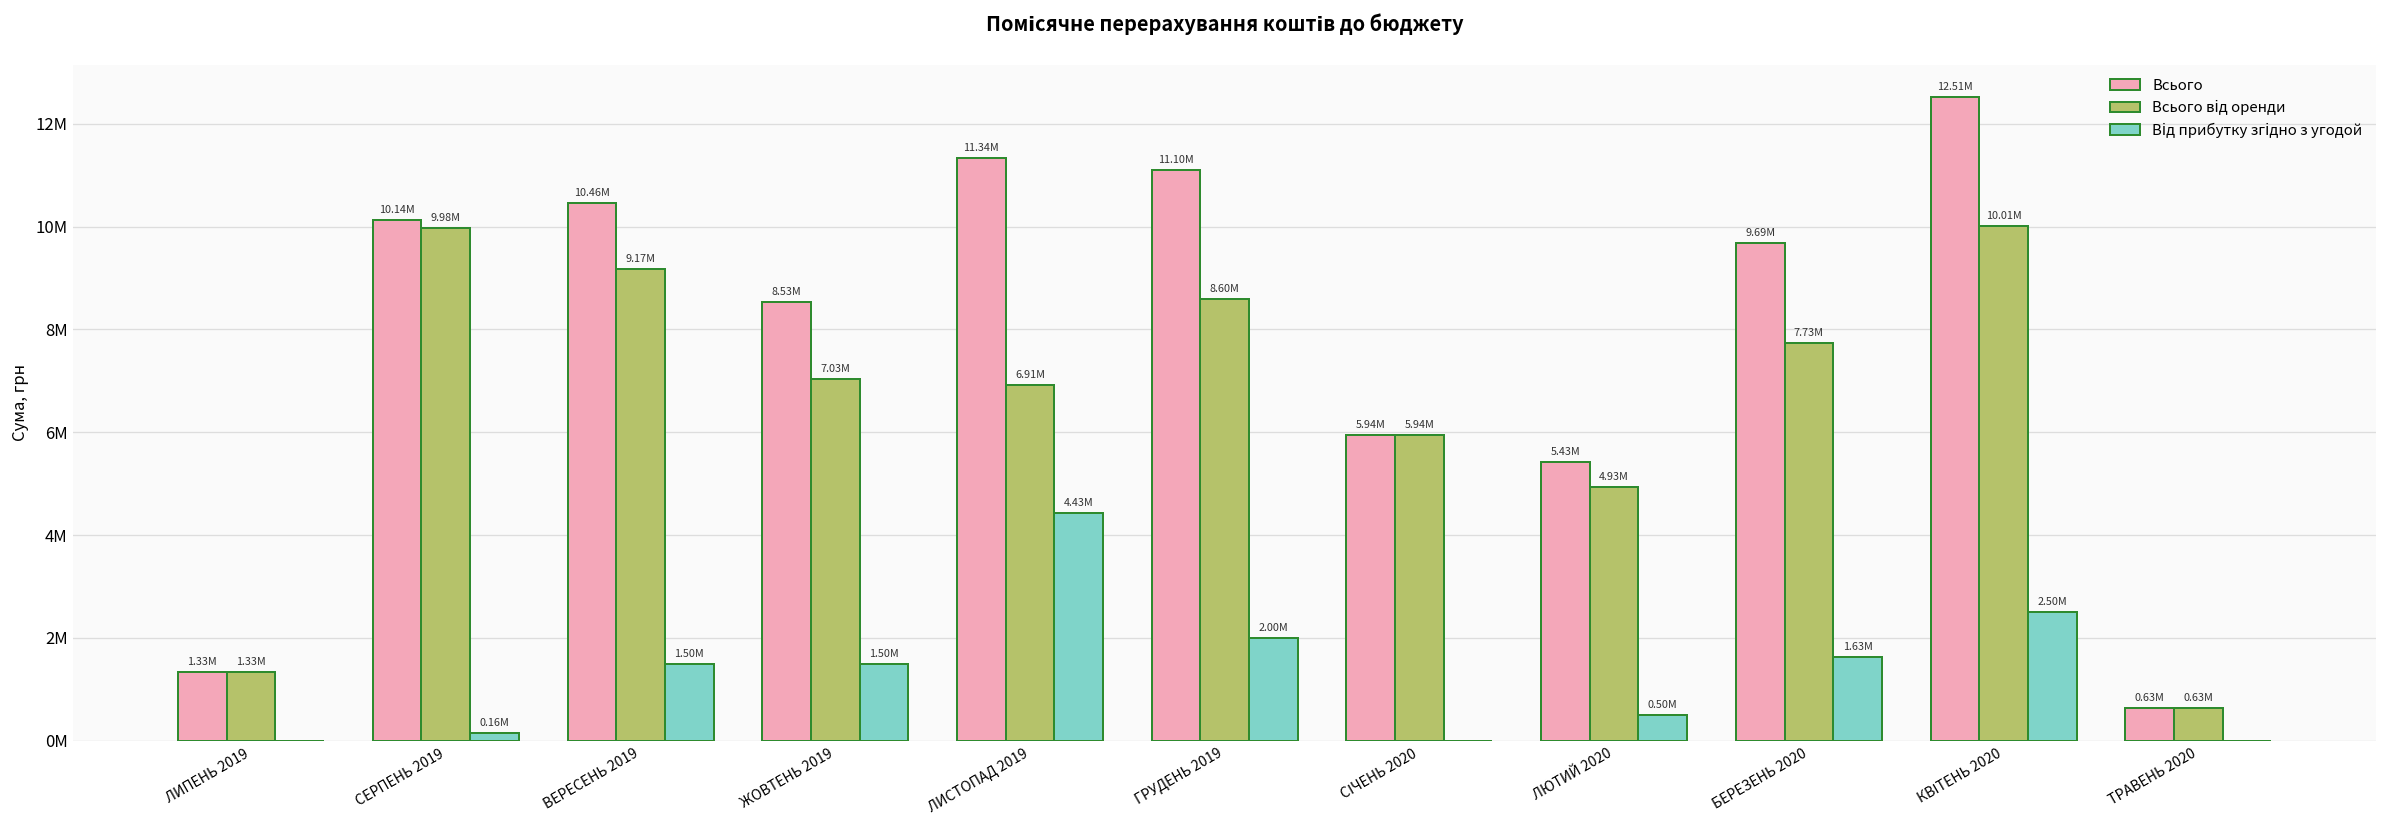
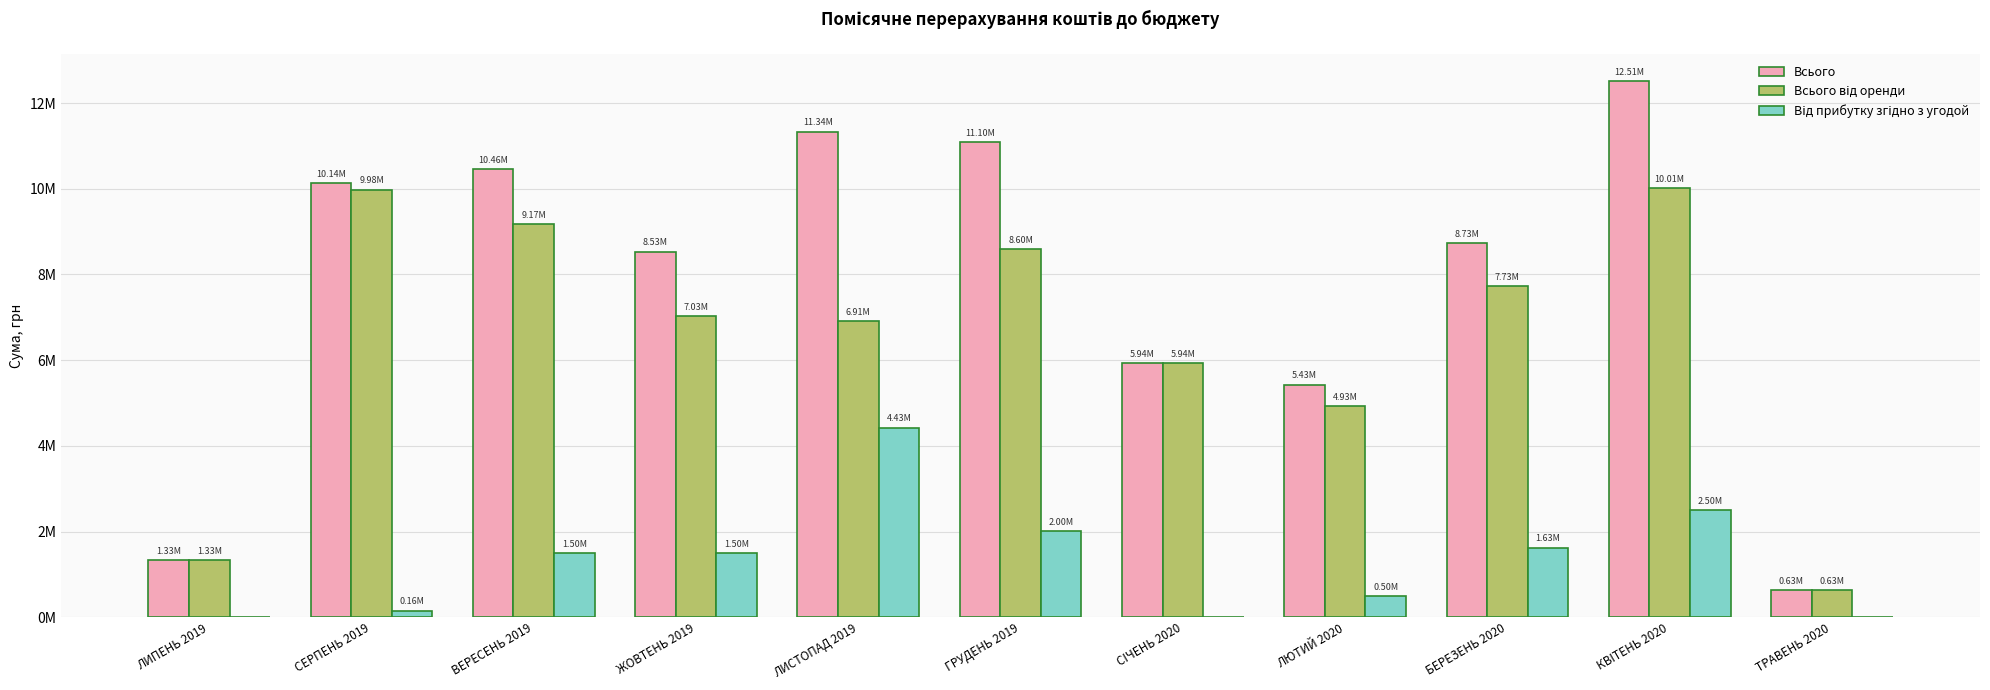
Всього, БЕРЕЗЕНЬ 2020: 9.69M -> 8.73M
